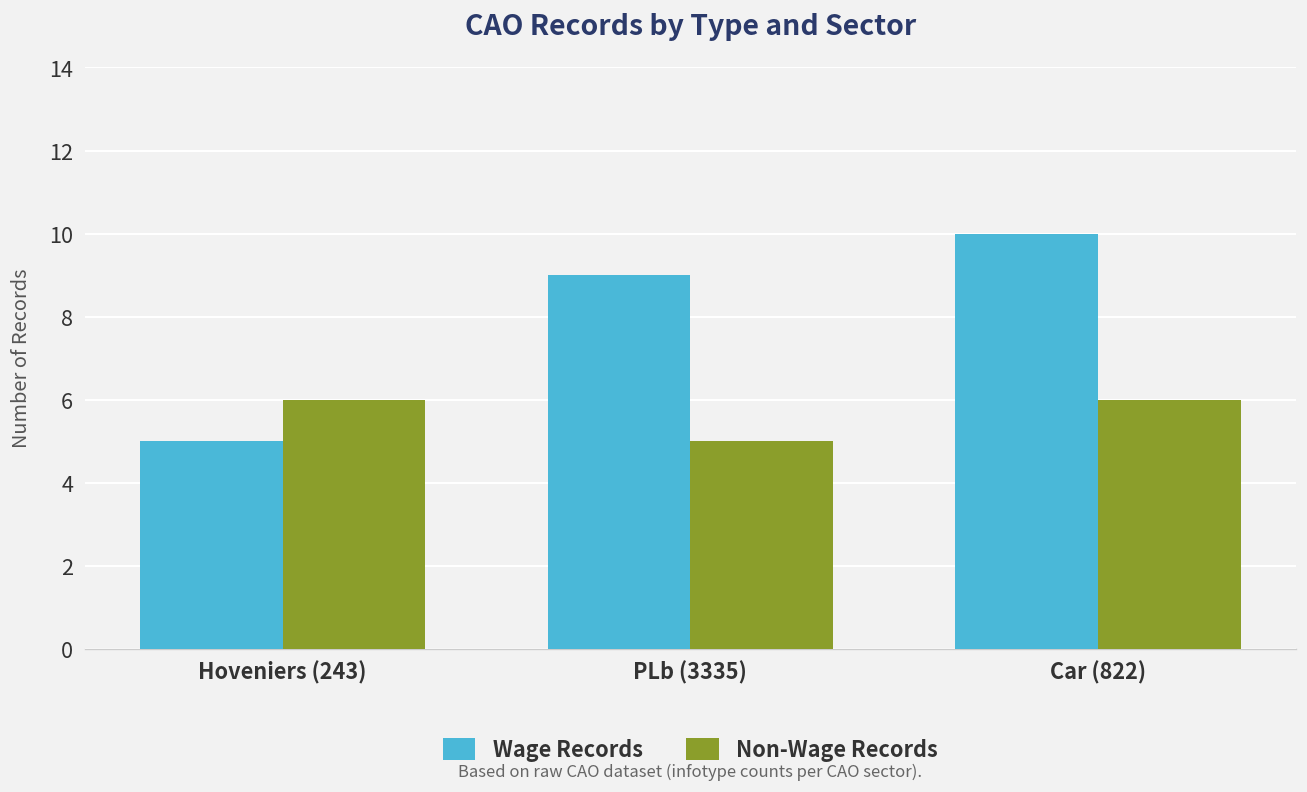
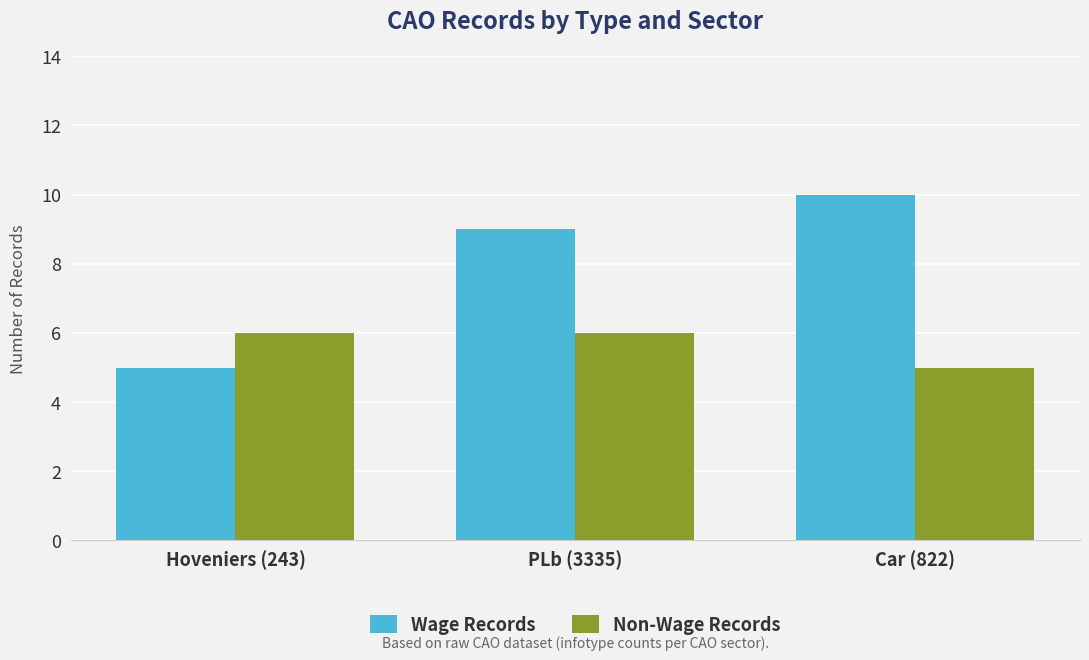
Non-Wage Records, PLb (3335): 5 -> 6
Non-Wage Records, Car (822): 6 -> 5
